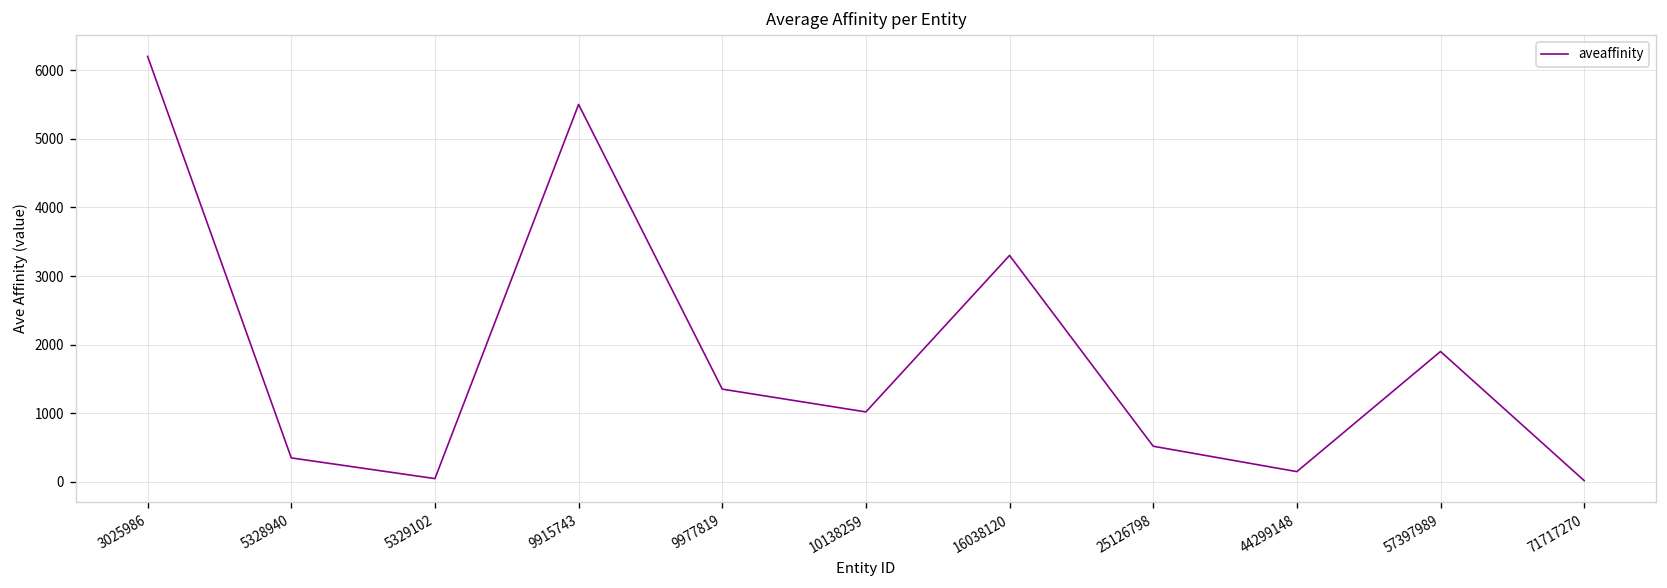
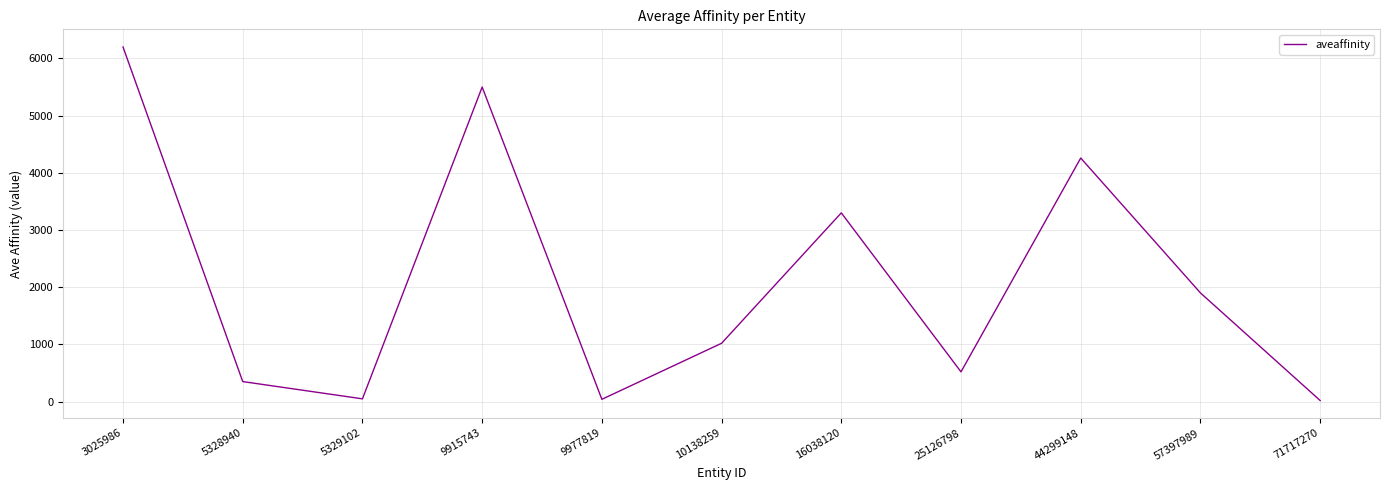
9977819: 1400 -> 0
44299148: 200 -> 4300
